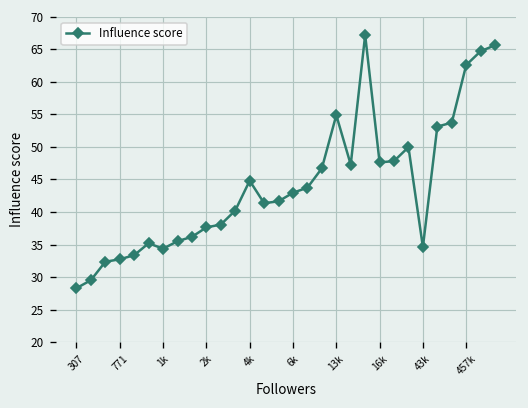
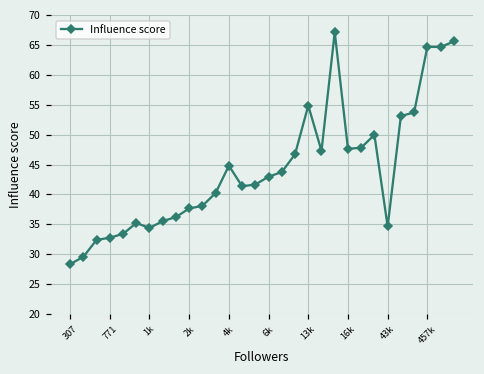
457k: 63 -> 65
